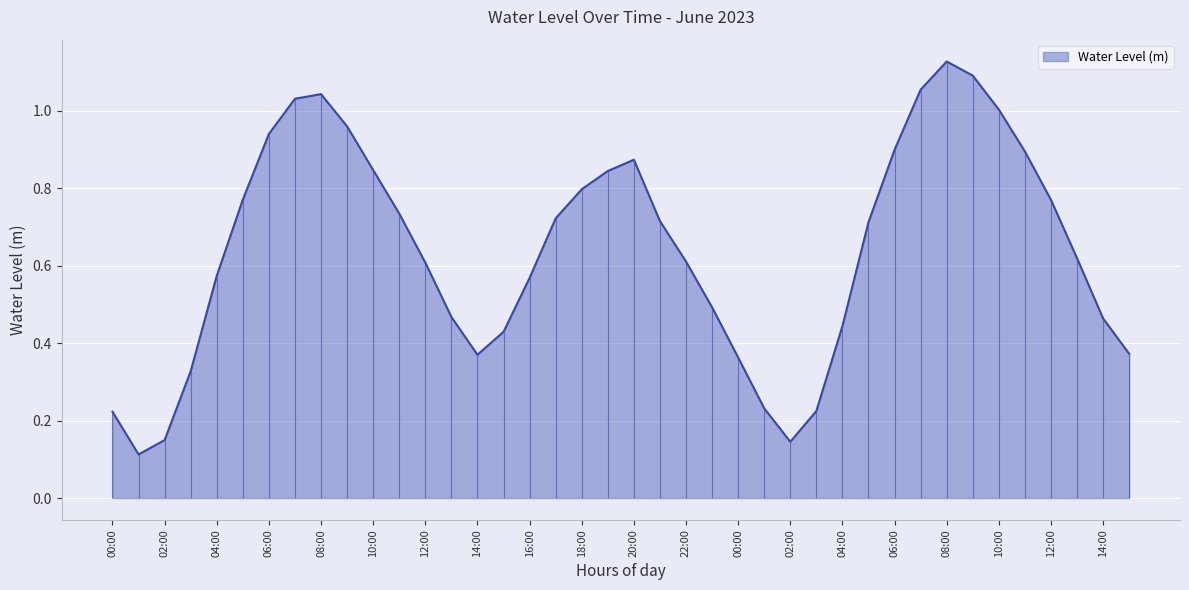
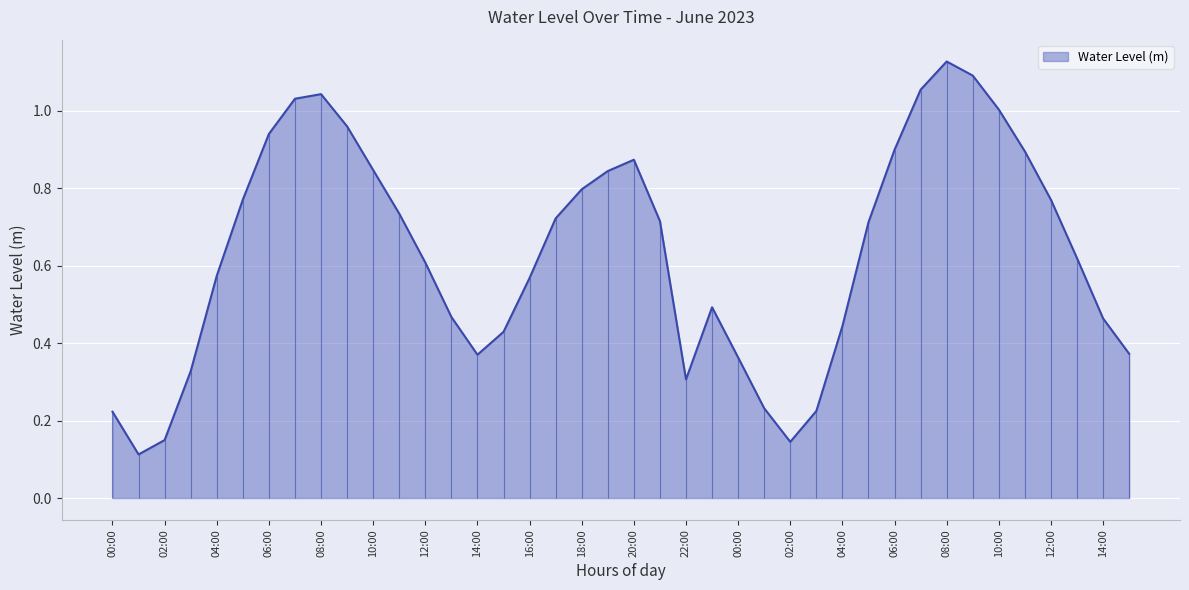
22:00: 0.61 -> 0.31
